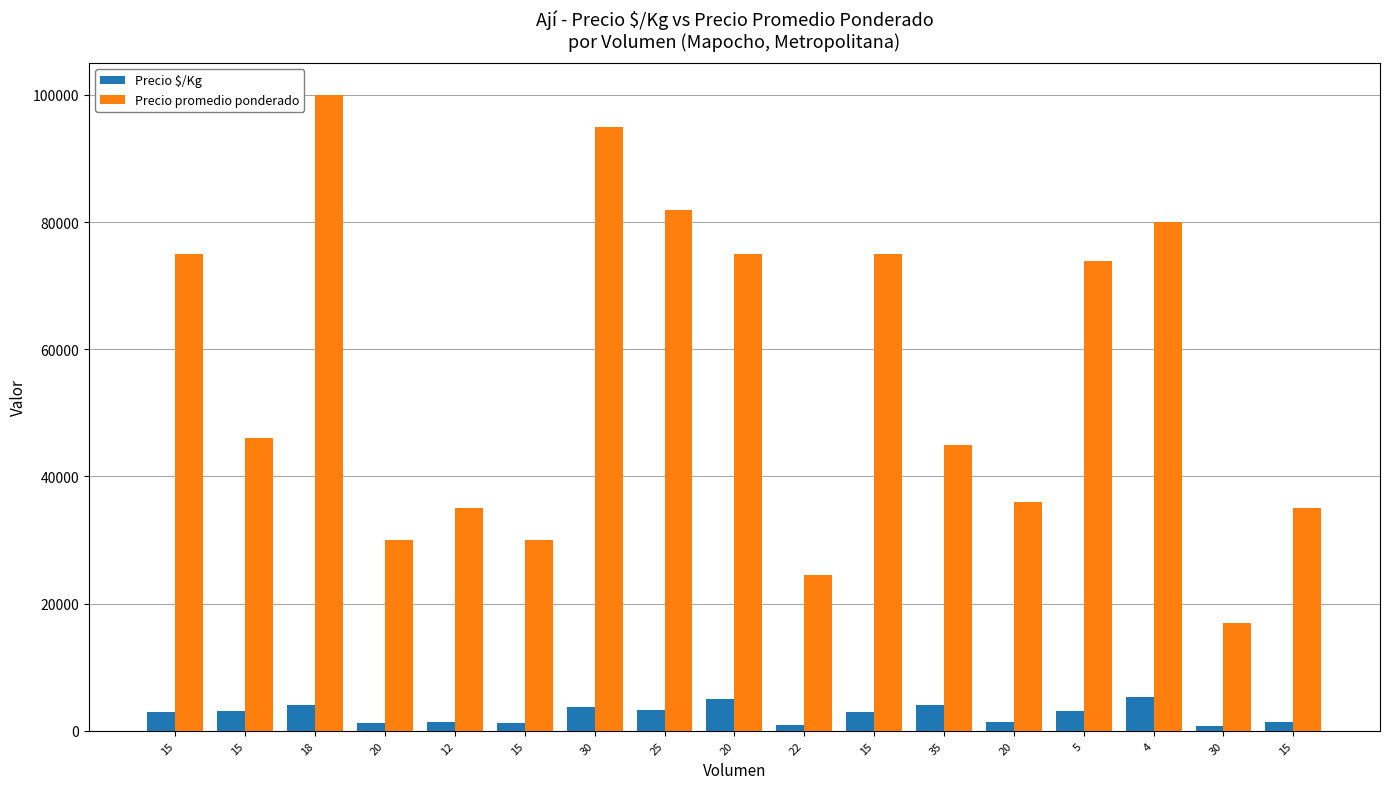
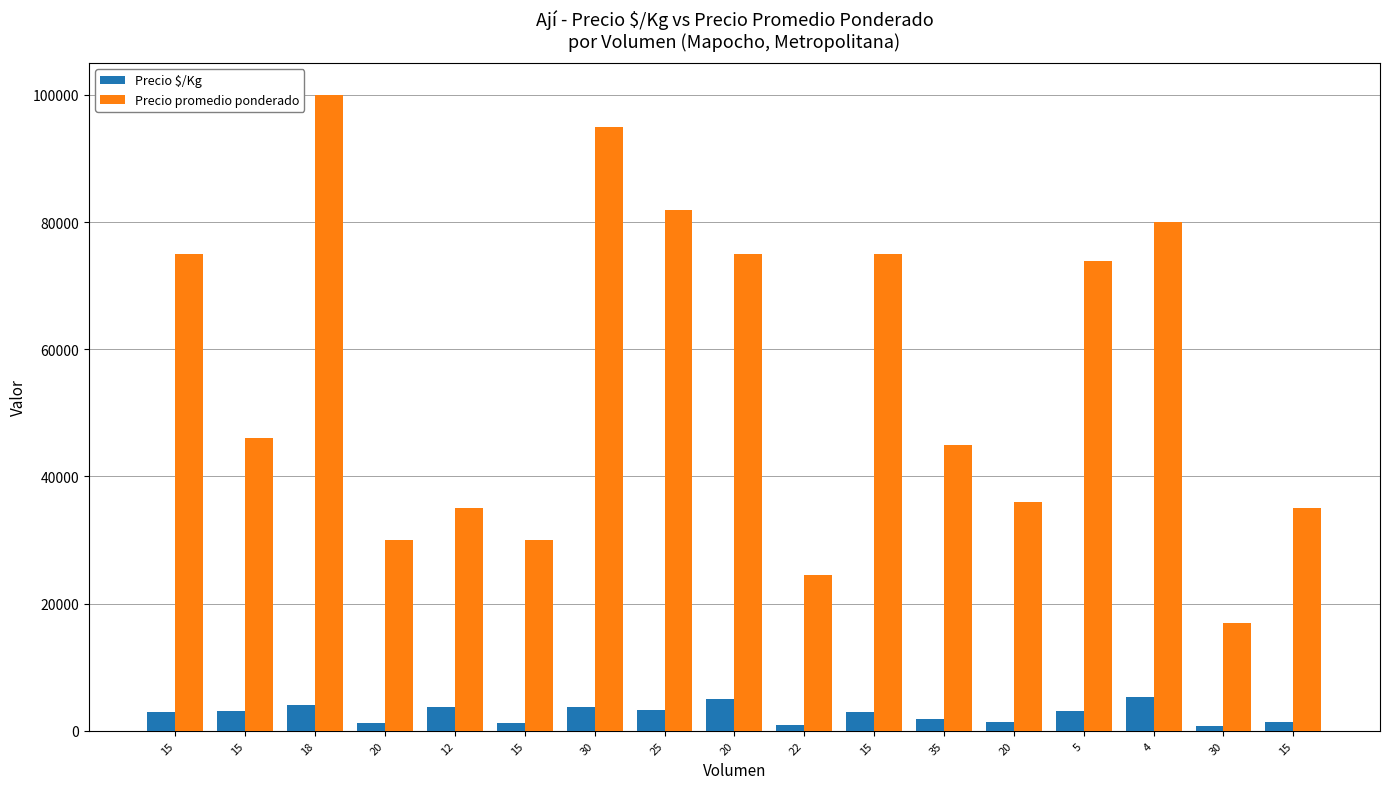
Precio $/Kg, 12: 1000 -> 4000
Precio $/Kg, 35: 4000 -> 2000
